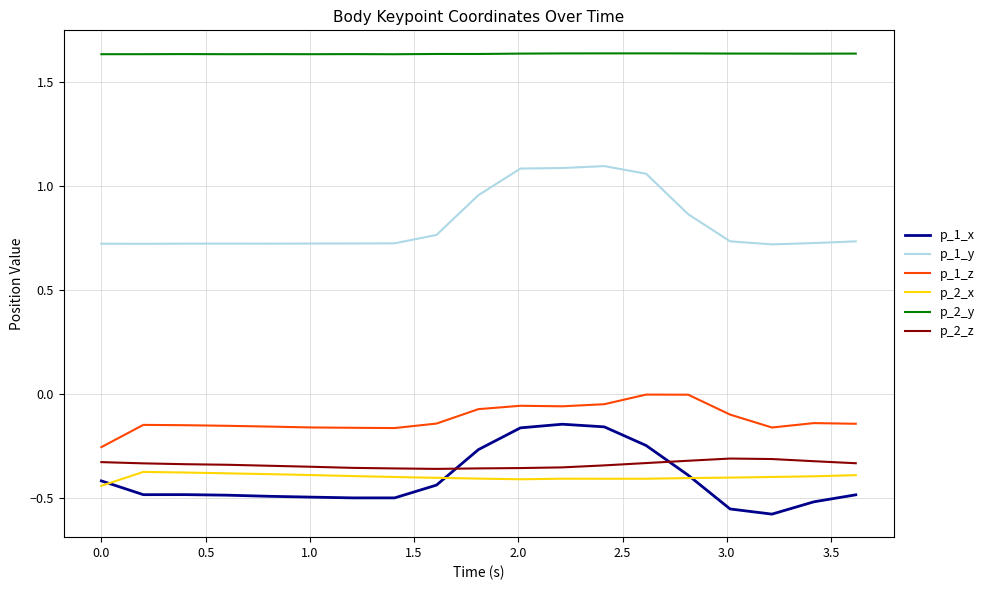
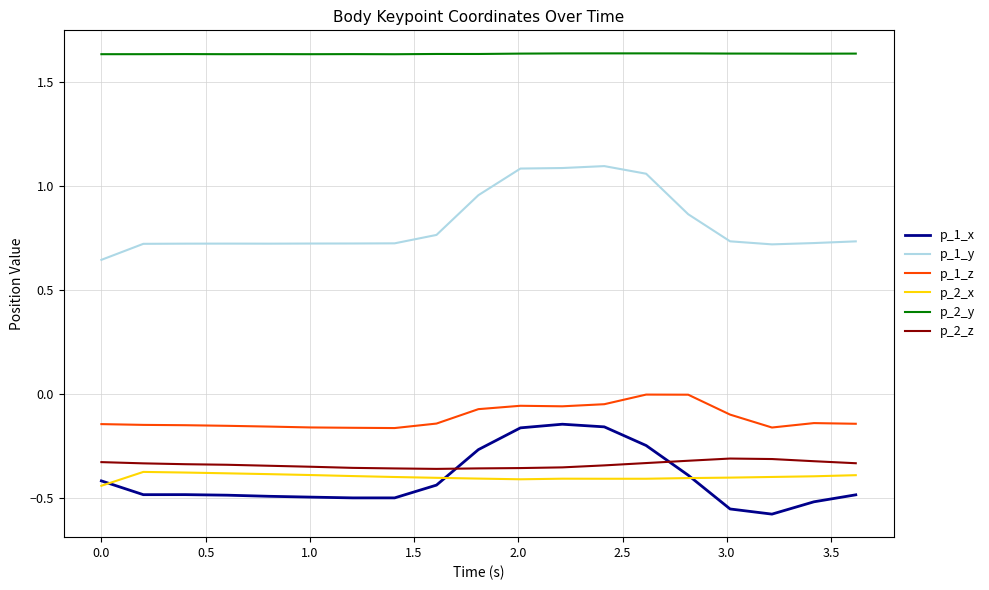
p_1_y, 0.0: 0.72 -> 0.64
p_1_z, 0.0: -0.26 -> -0.15
